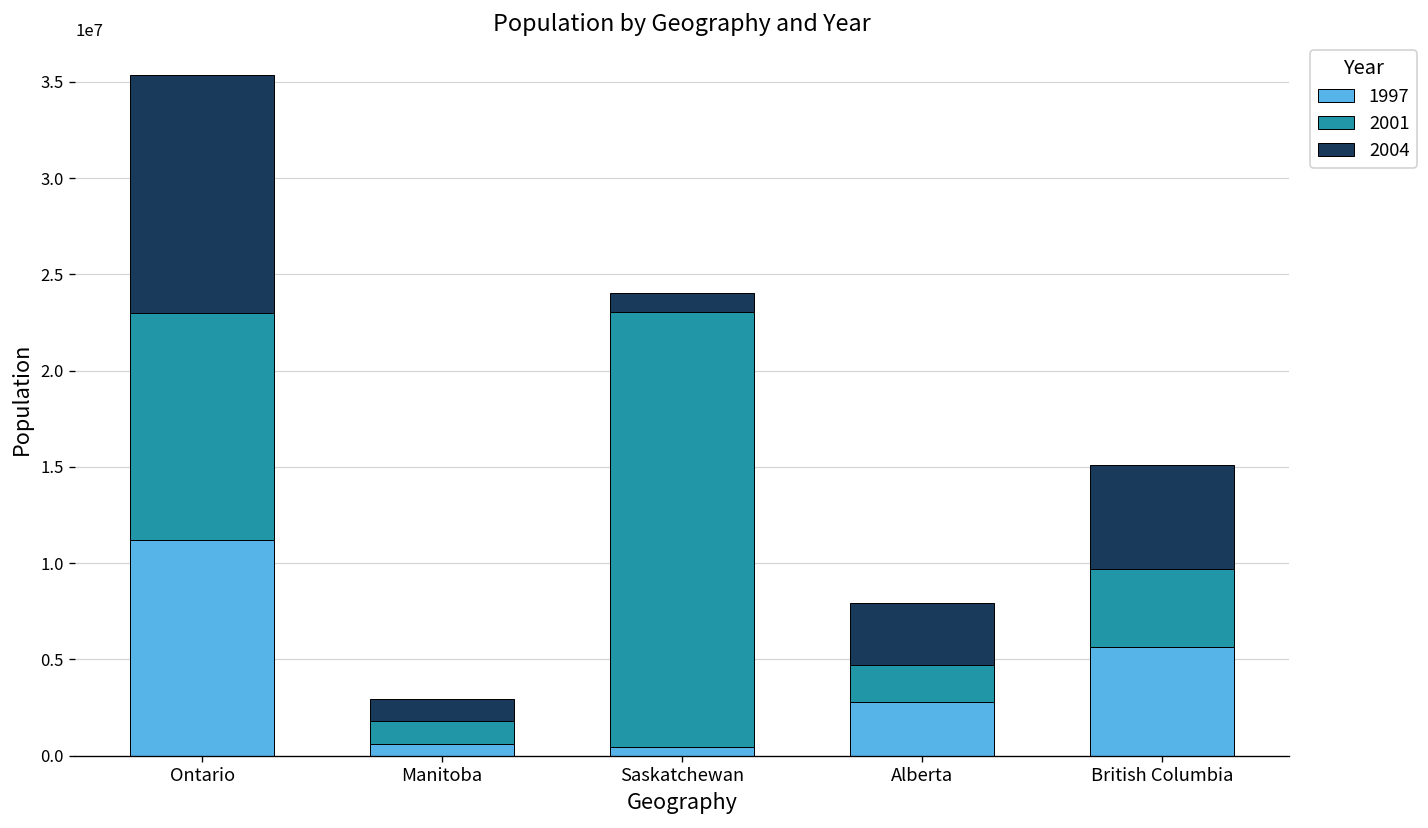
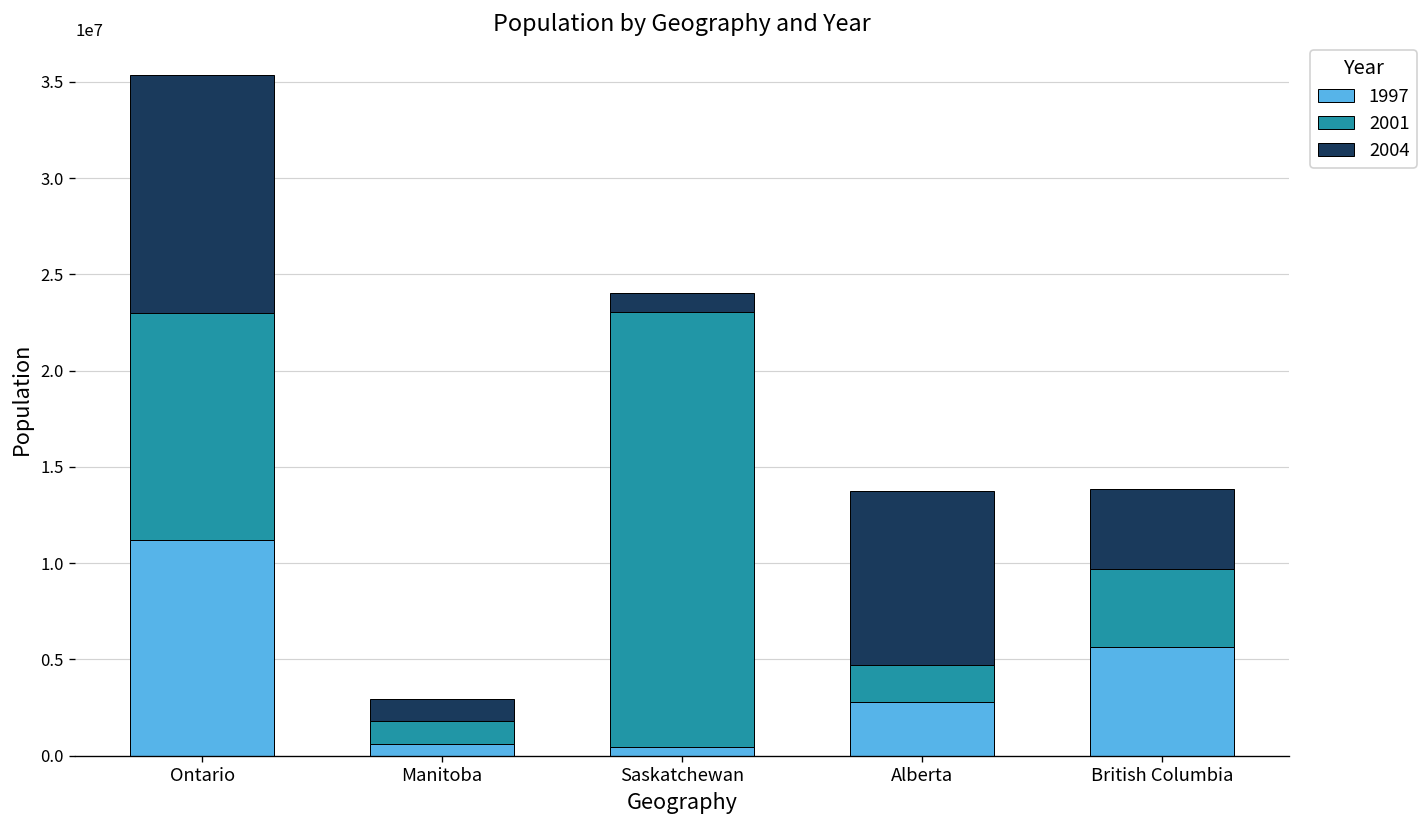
2004, Alberta: 3200000 -> 9100000
2004, British Columbia: 5400000 -> 4100000
